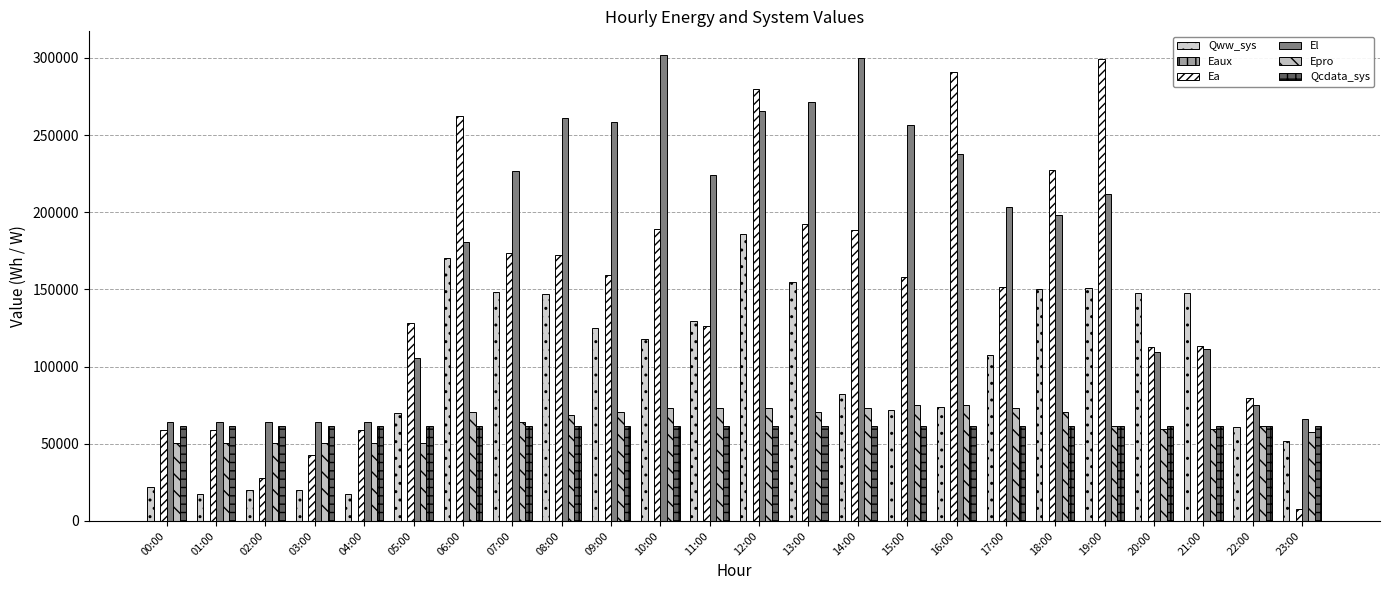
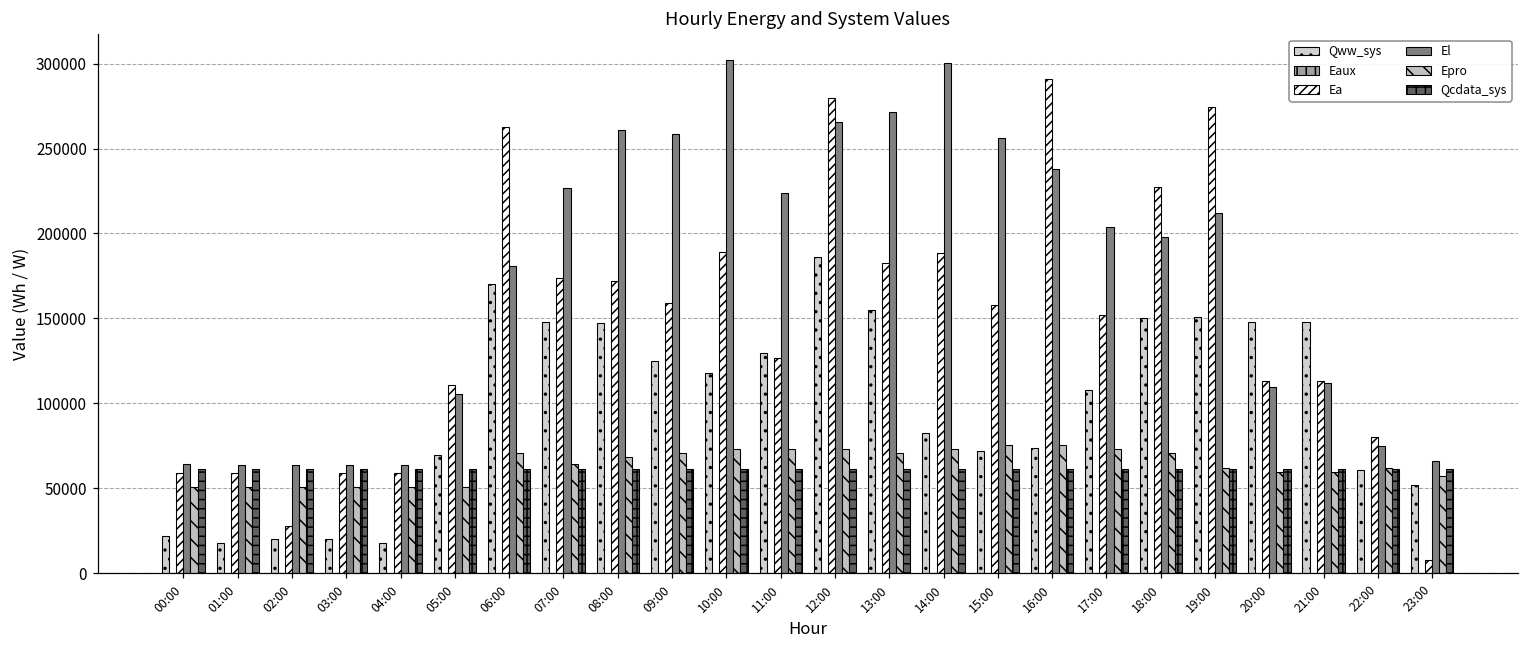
Ea, 03:00: 43000 -> 59000
Ea, 05:00: 128000 -> 111000
Ea, 13:00: 192000 -> 183000
Ea, 19:00: 299000 -> 275000
